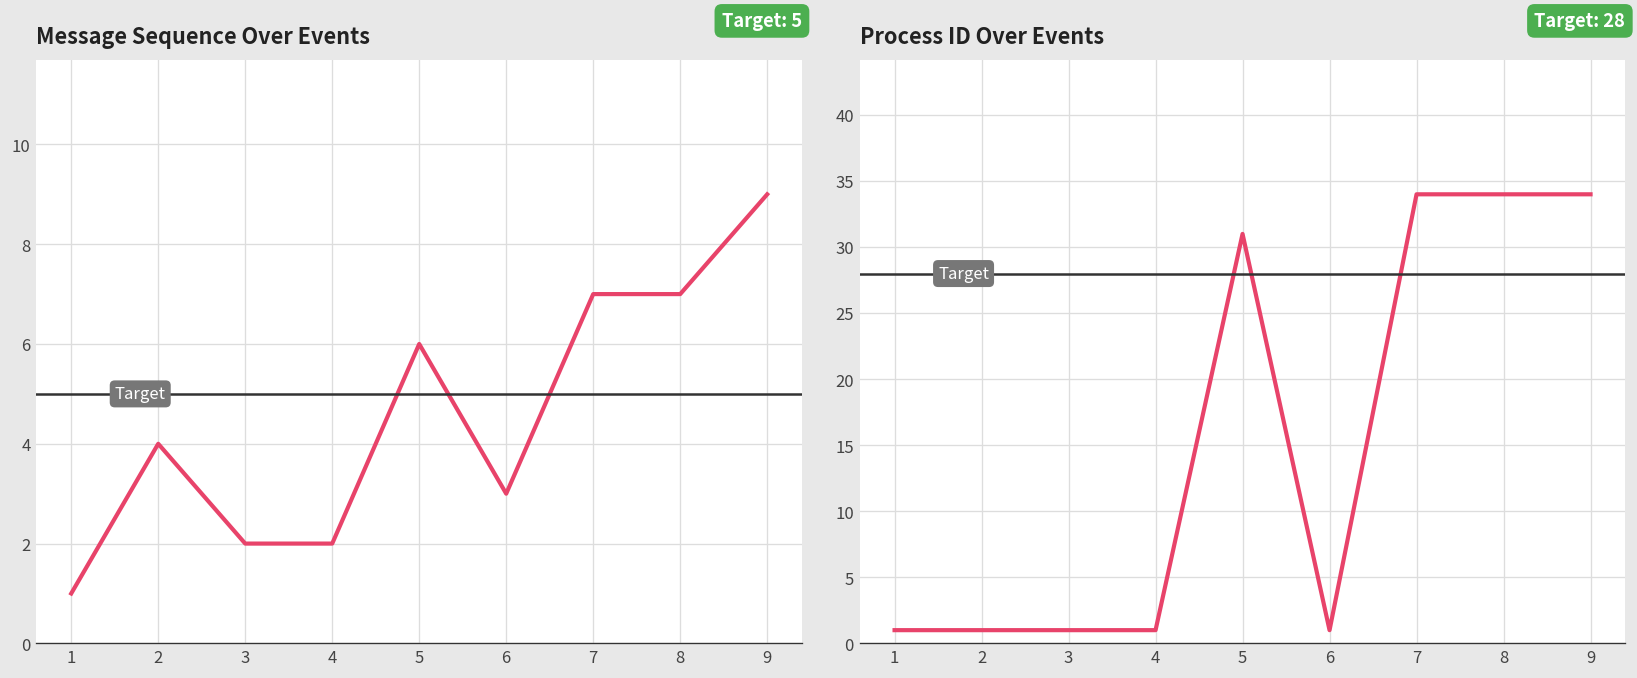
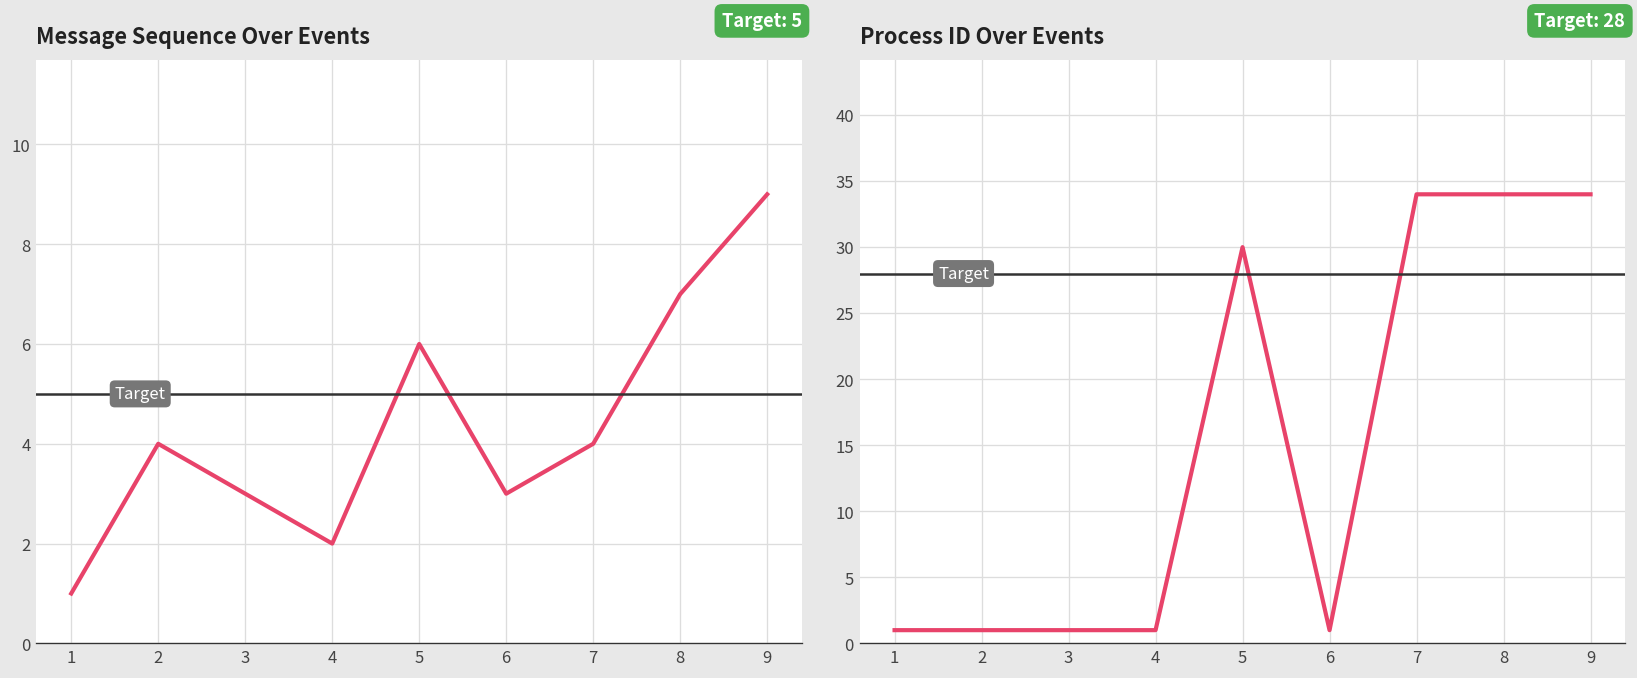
Message Sequence Over Events, 3: 2 -> 3
Message Sequence Over Events, 7: 7 -> 4
Process ID Over Events, 5: 31 -> 30
